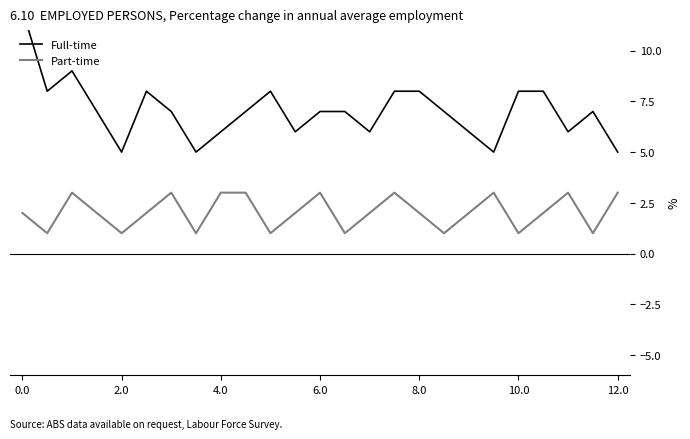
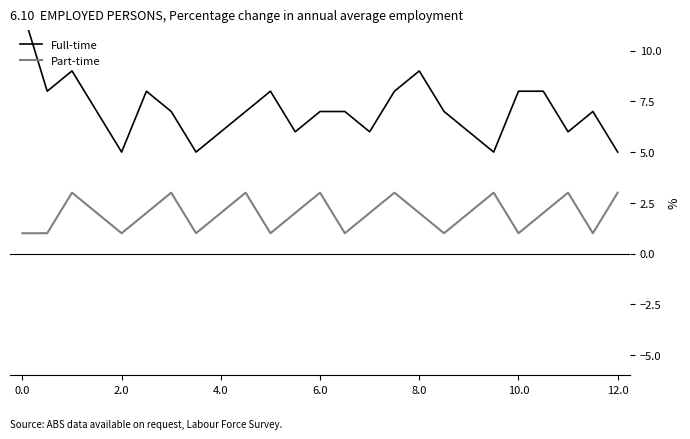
Part-time, 0.0: 2 -> 1
Part-time, 4.0: 3 -> 2
Full-time, 8.0: 8 -> 9
